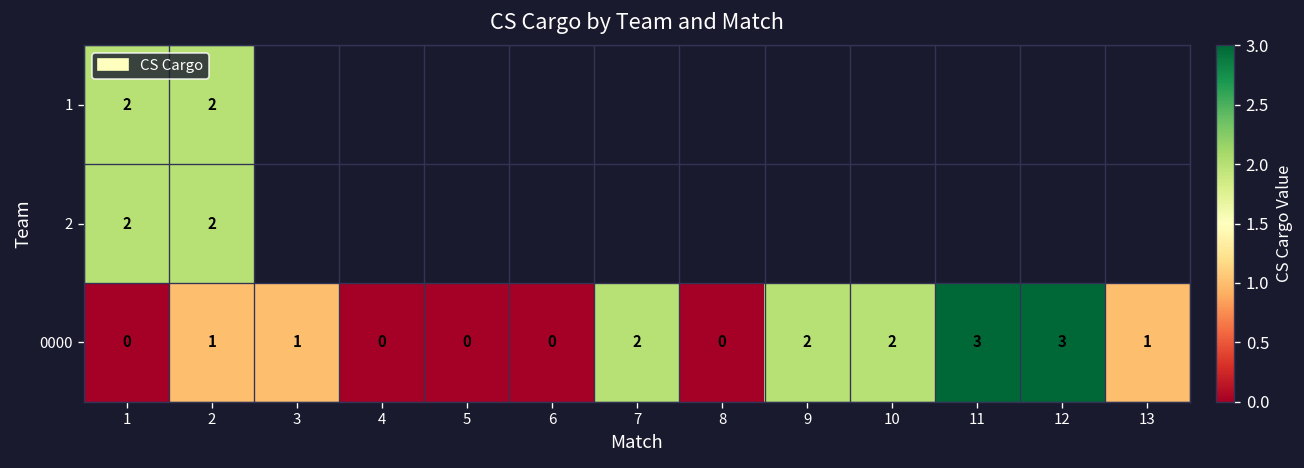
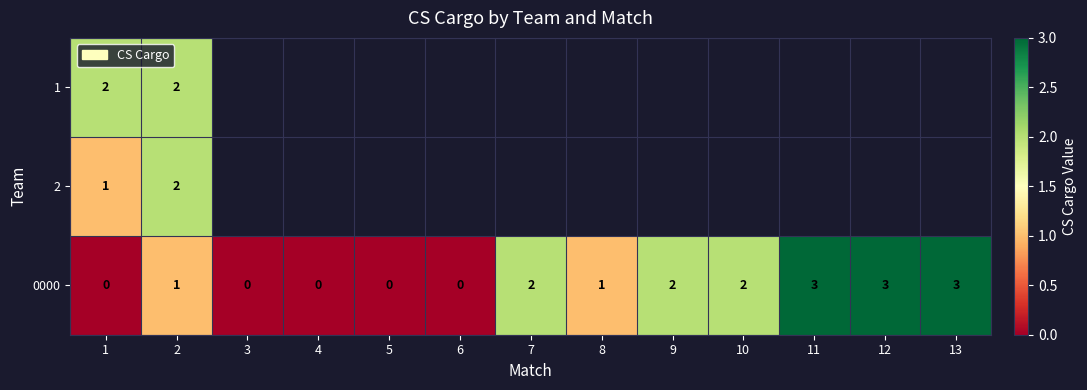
2, 1: 2 -> 1
0000, 3: 1 -> 0
0000, 8: 0 -> 1
0000, 13: 1 -> 3
